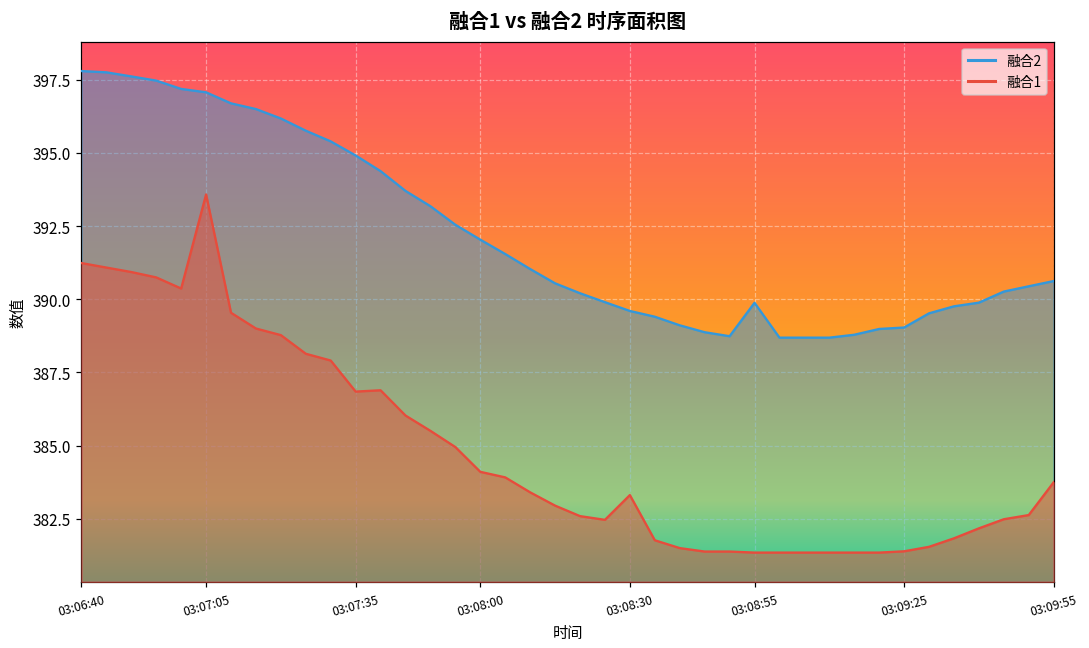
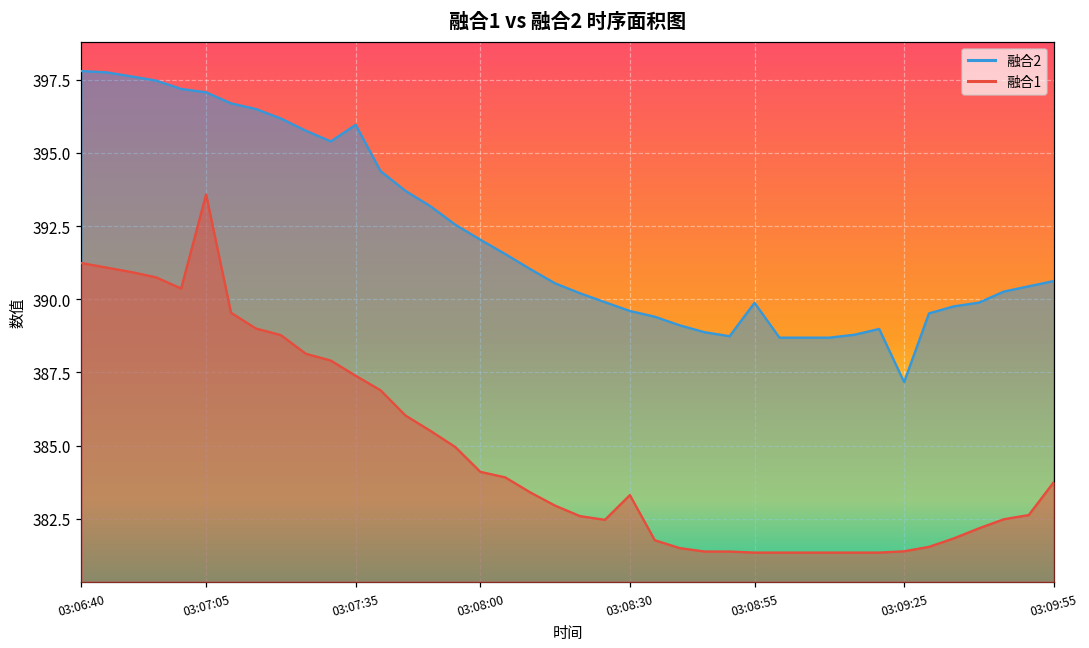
融合2, 03:07:35: 394.9 -> 396.0
融合1, 03:07:35: 386.8 -> 387.4
融合2, 03:09:25: 389.0 -> 387.2
